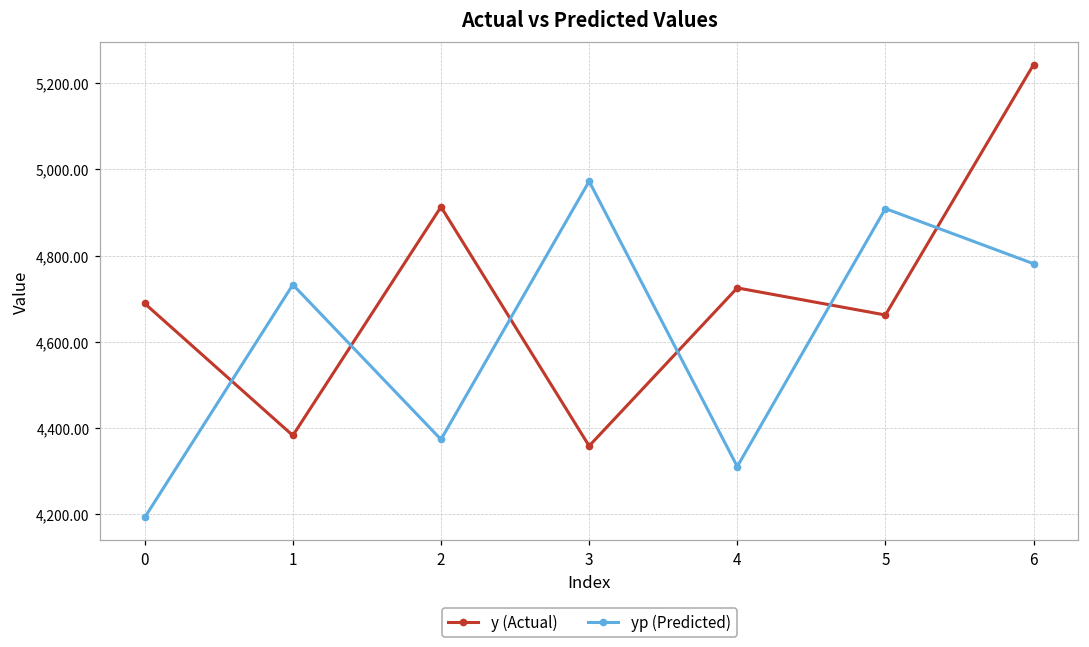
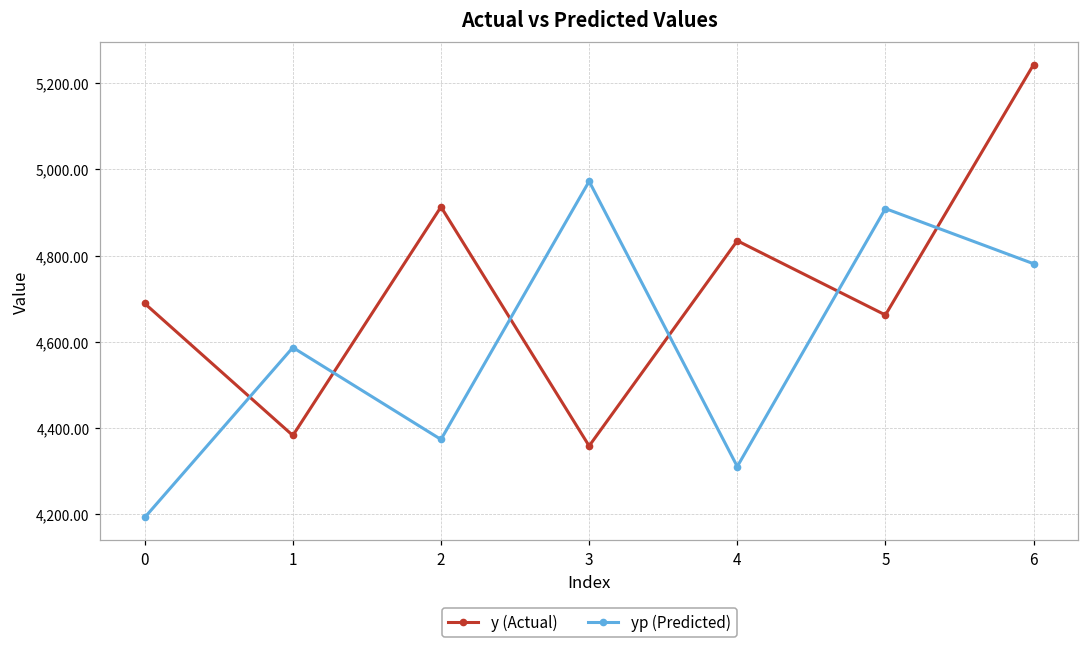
yp (Predicted), 1: 4,730 -> 4,590
y (Actual), 4: 4,730 -> 4,830
